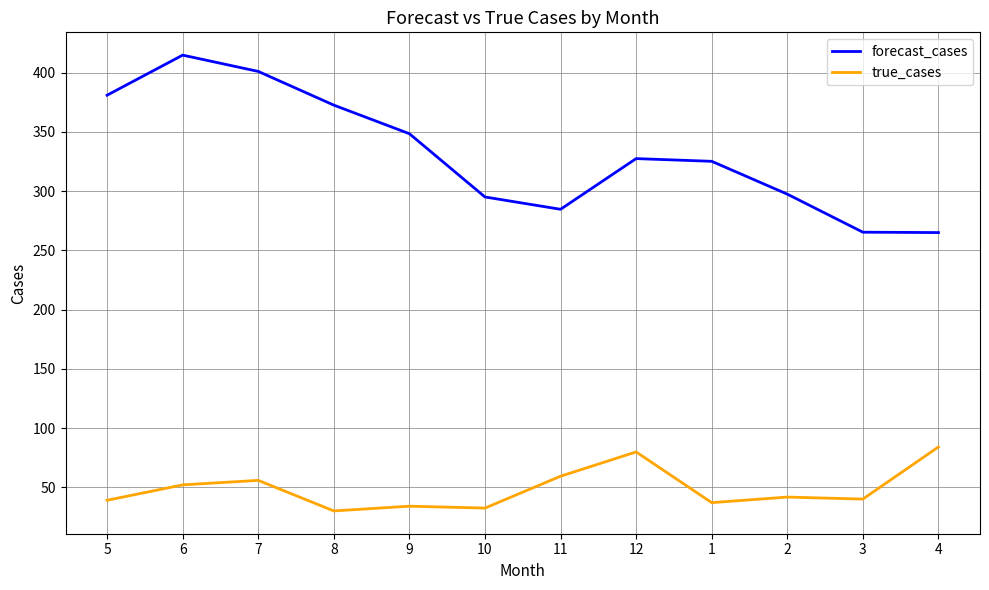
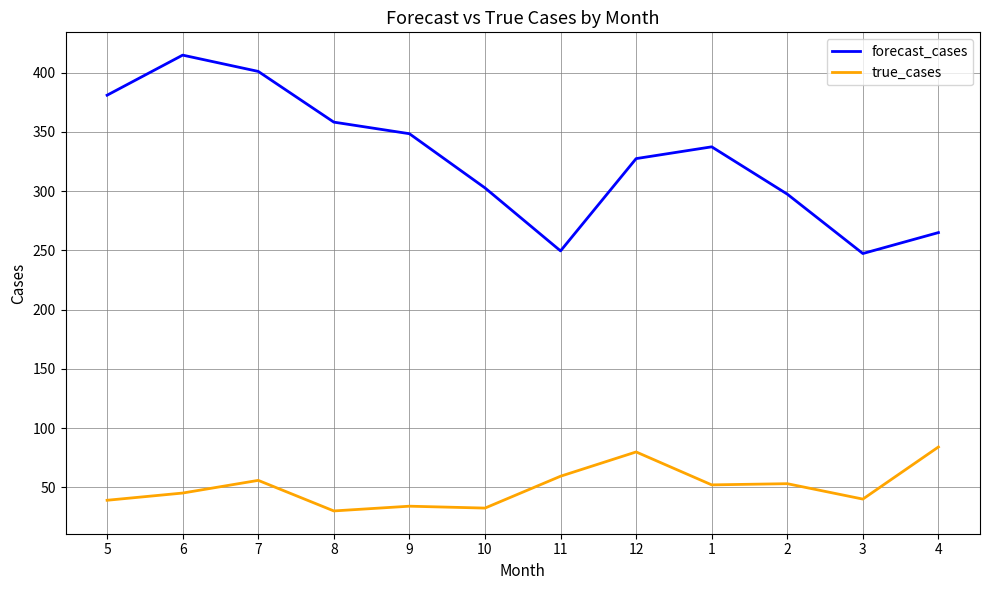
true_cases, 6: 52 -> 45
forecast_cases, 8: 373 -> 358
forecast_cases, 10: 295 -> 303
forecast_cases, 11: 285 -> 250
forecast_cases, 1: 325 -> 337
true_cases, 1: 37 -> 52
true_cases, 2: 42 -> 53
forecast_cases, 3: 265 -> 247
